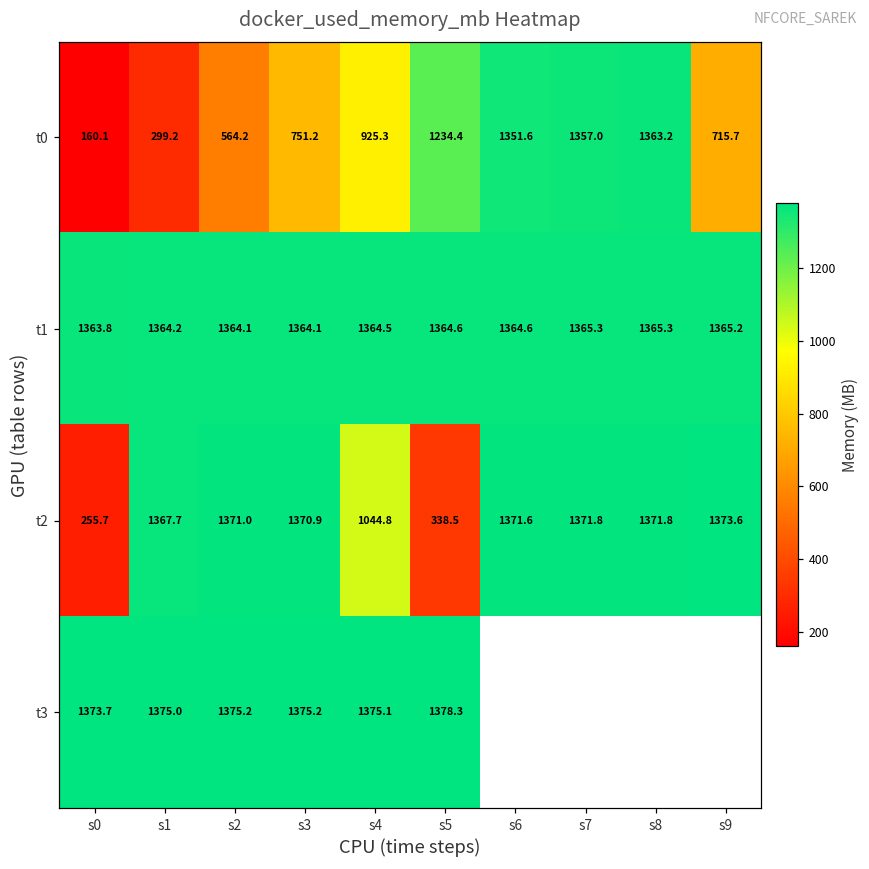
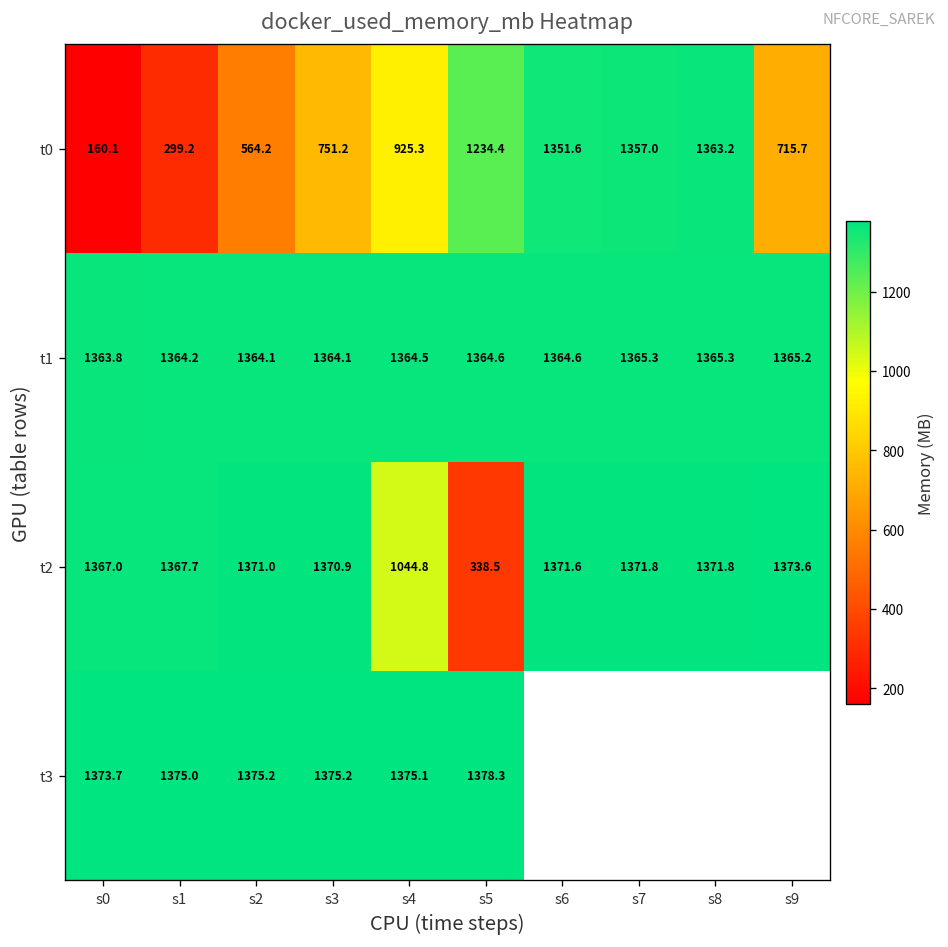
t2, s0: 255.7 -> 1367.0
